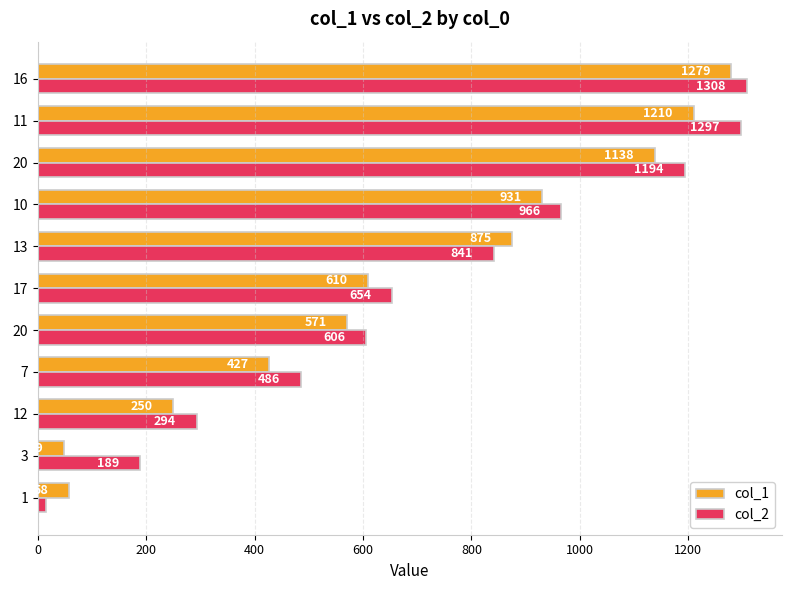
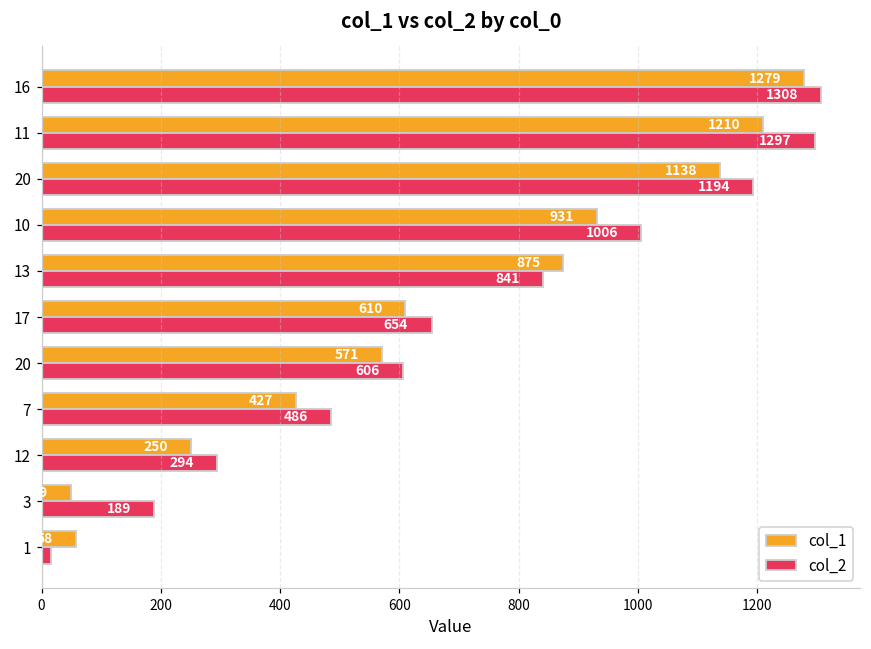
col_2, 10: 966 -> 1006
